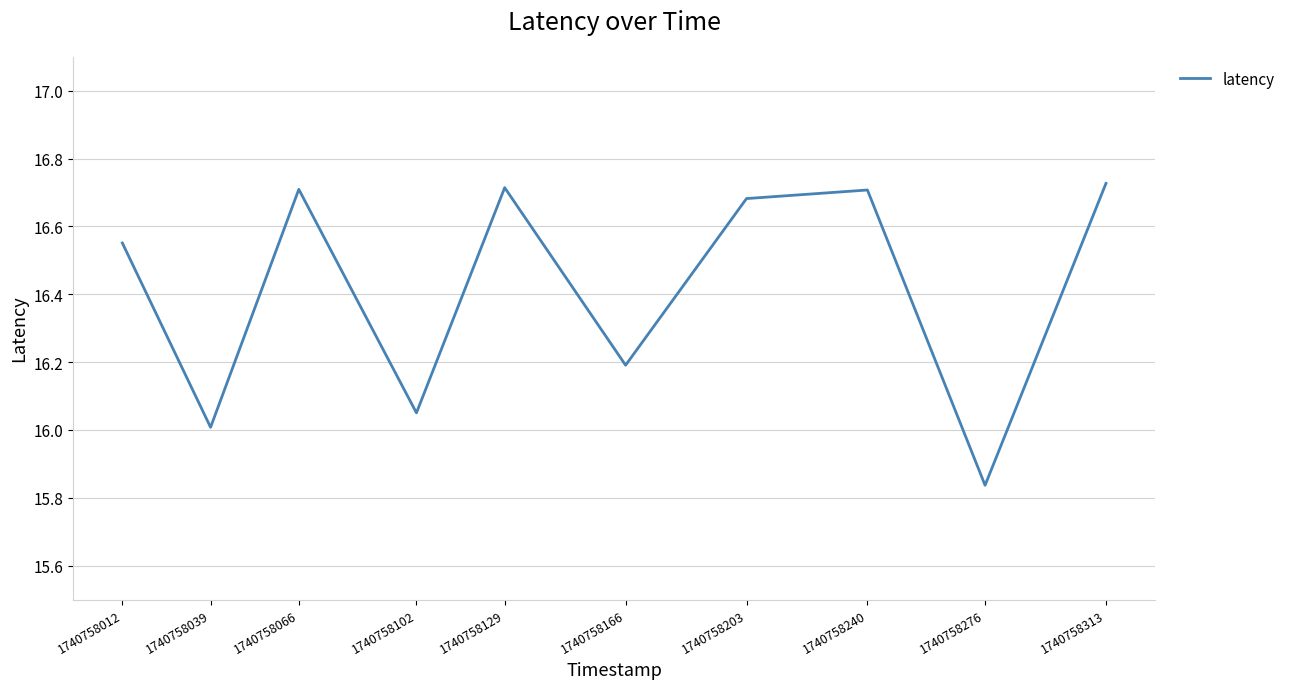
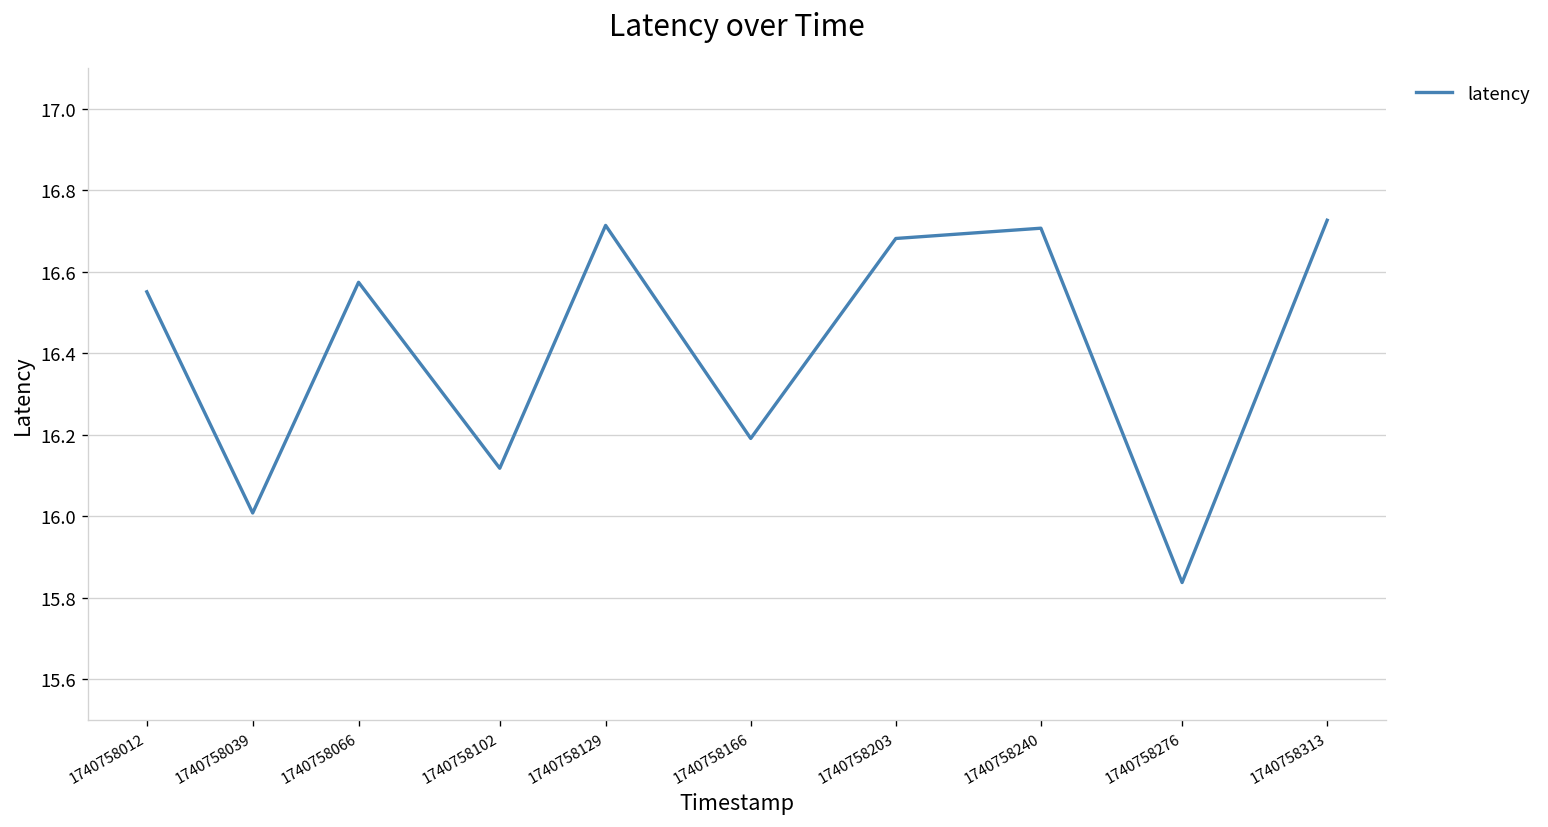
1740758066: 16.71 -> 16.57
1740758102: 16.05 -> 16.12
